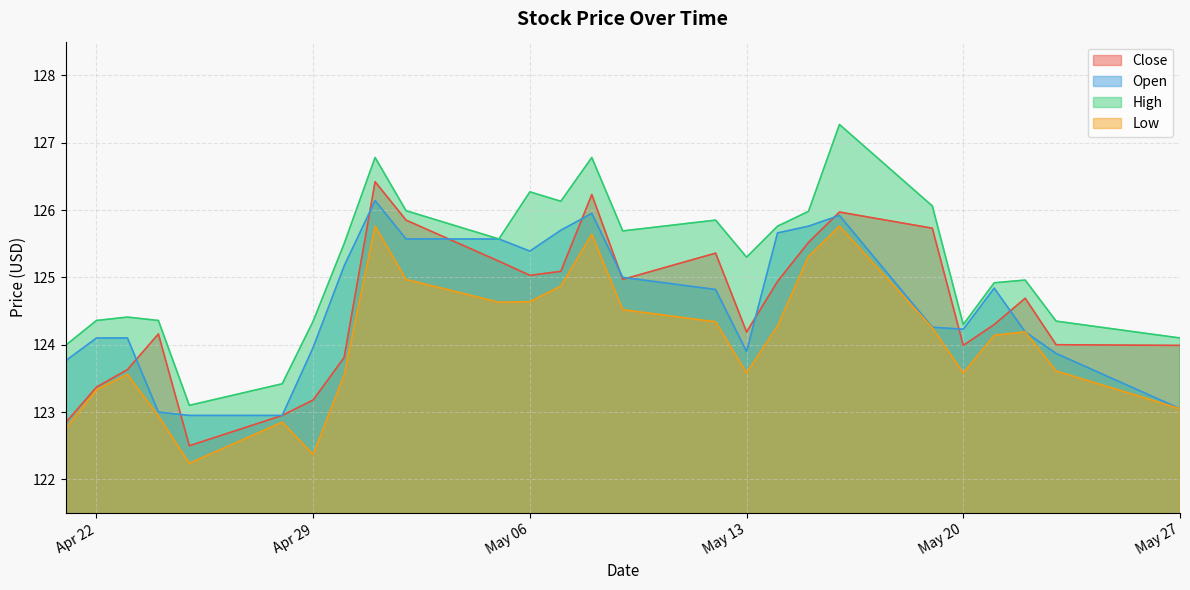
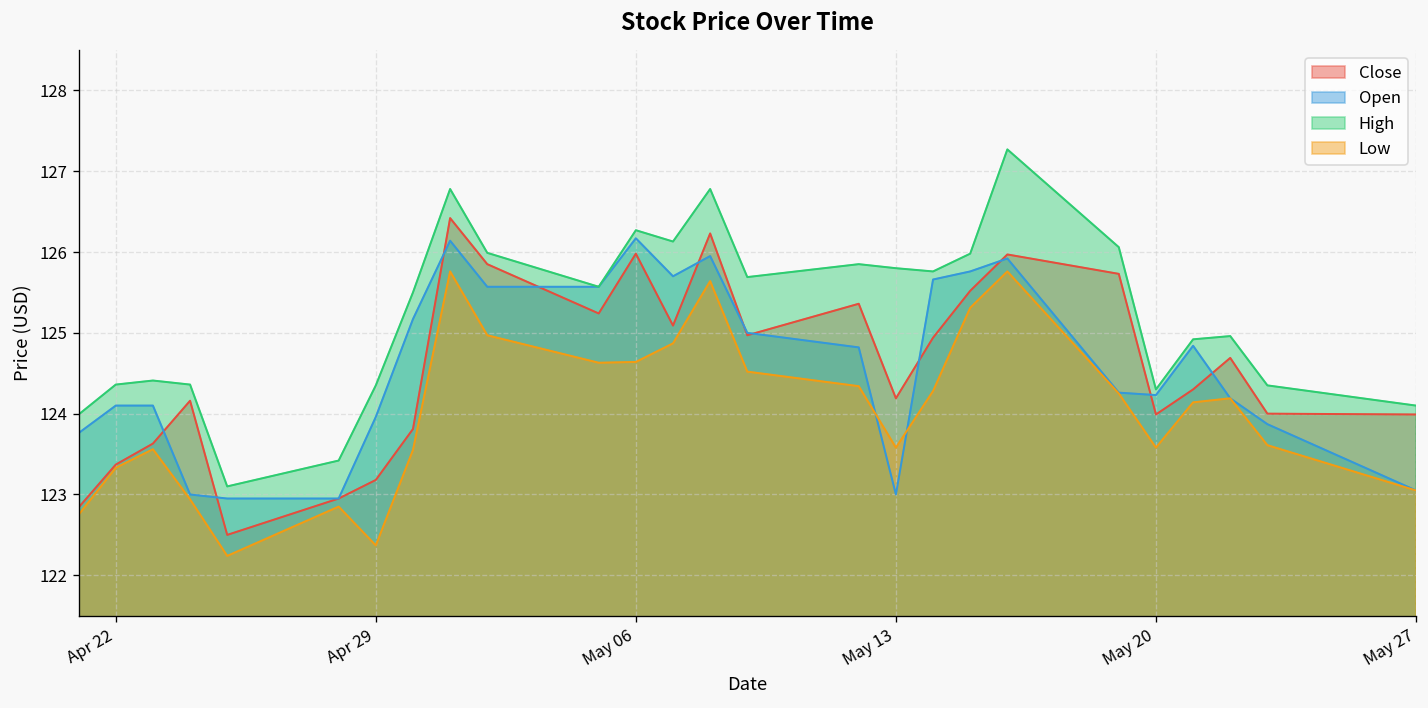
Close, May 06: 125.0 -> 126.0
Open, May 06: 125.4 -> 126.2
Open, May 13: 123.9 -> 123.0
High, May 13: 125.3 -> 125.8
